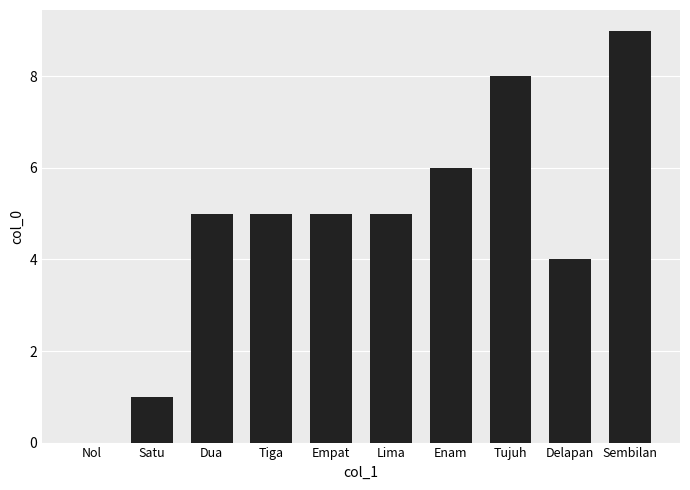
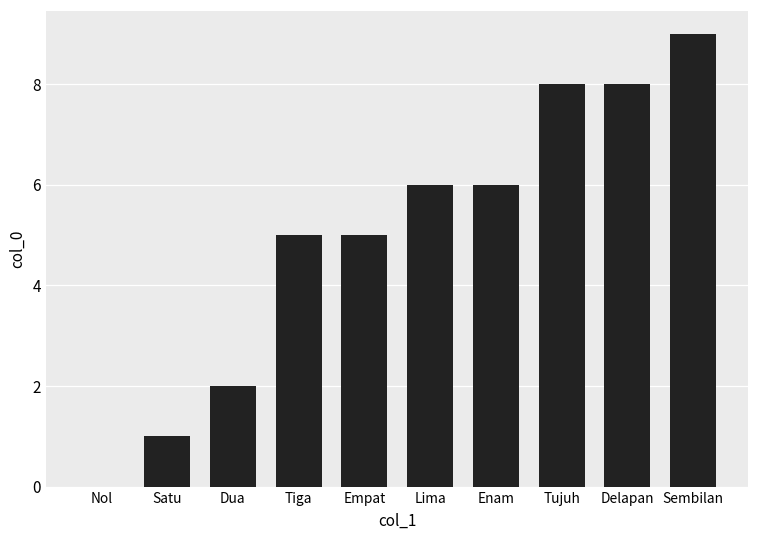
Dua: 5 -> 2
Lima: 5 -> 6
Delapan: 4 -> 8
